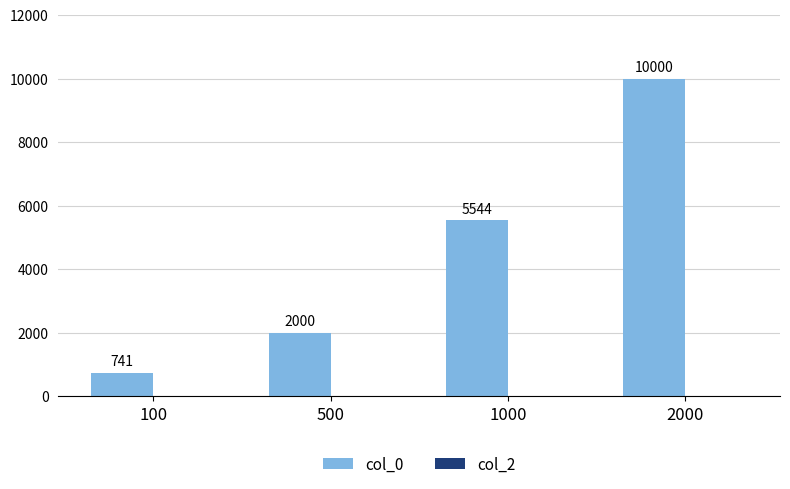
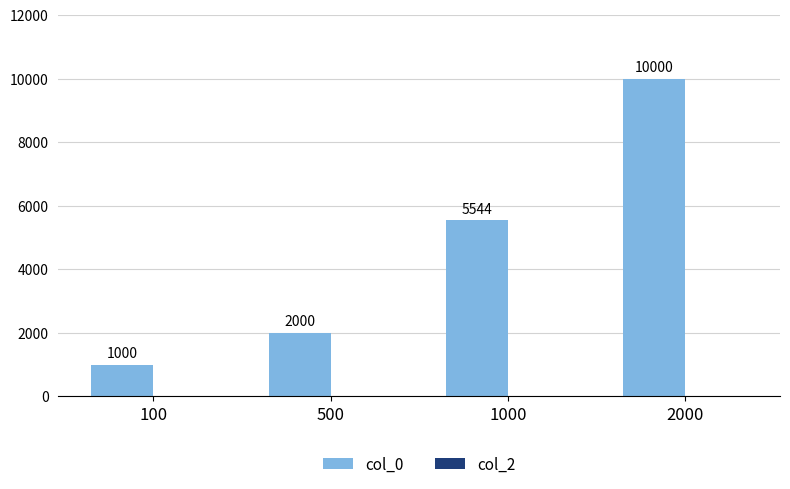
col_0, 100: 741 -> 1000
